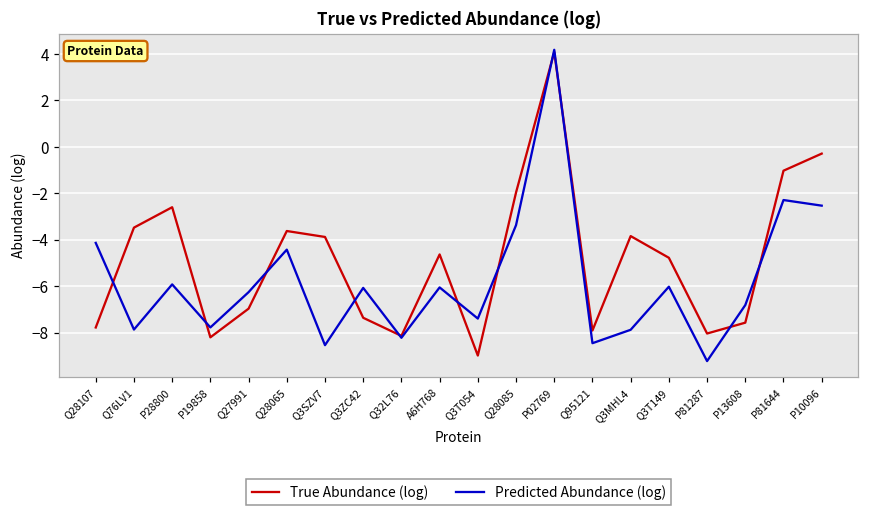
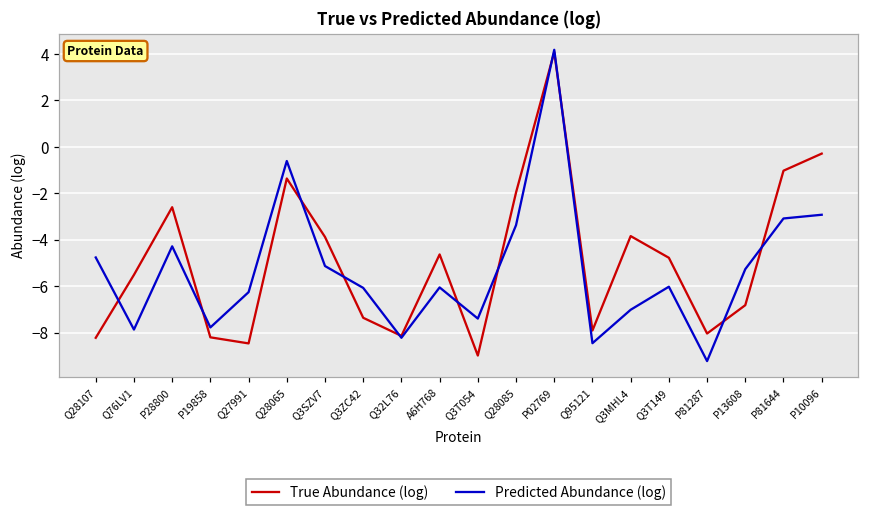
True Abundance (log), Q28107: -7.8 -> -8.2
Predicted Abundance (log), Q28107: -4.1 -> -4.8
True Abundance (log), Q76LV1: -3.5 -> -5.5
Predicted Abundance (log), P28800: -5.9 -> -4.3
True Abundance (log), Q27991: -7.0 -> -8.5
True Abundance (log), Q28065: -3.6 -> -1.4
Predicted Abundance (log), Q28065: -4.4 -> -0.6
Predicted Abundance (log), Q3SZV7: -8.5 -> -5.1
Predicted Abundance (log), Q3MHL4: -7.9 -> -7.0
True Abundance (log), P13608: -7.6 -> -6.8
Predicted Abundance (log), P13608: -6.8 -> -5.3
Predicted Abundance (log), P81644: -2.3 -> -3.1
Predicted Abundance (log), P10096: -2.5 -> -2.9
